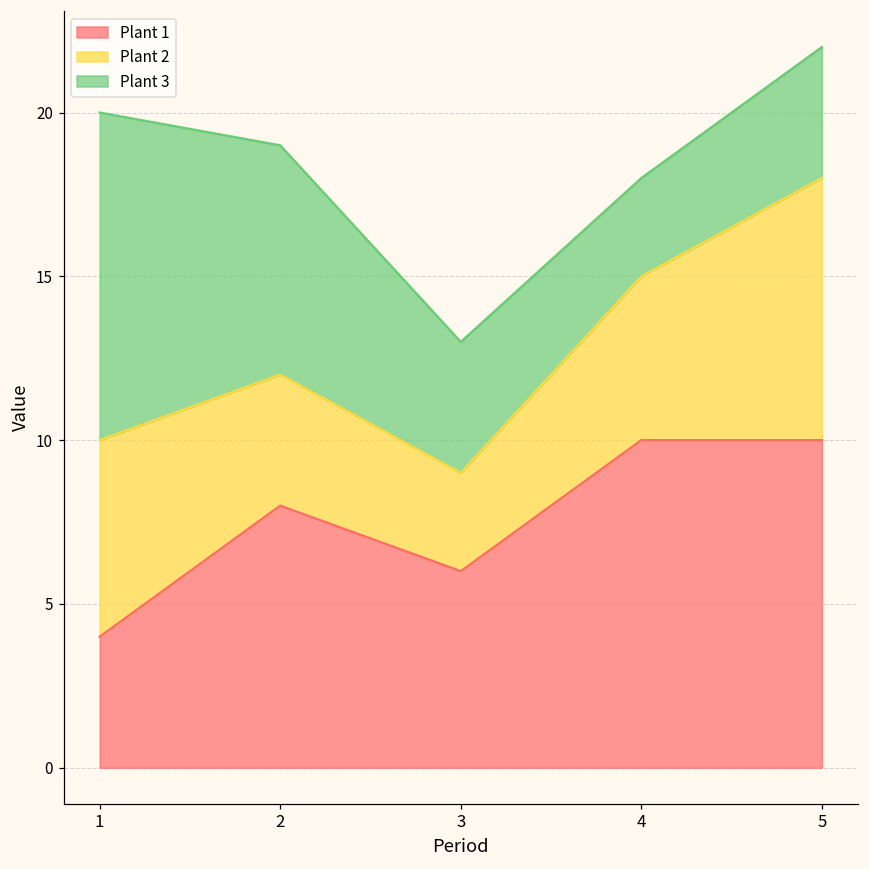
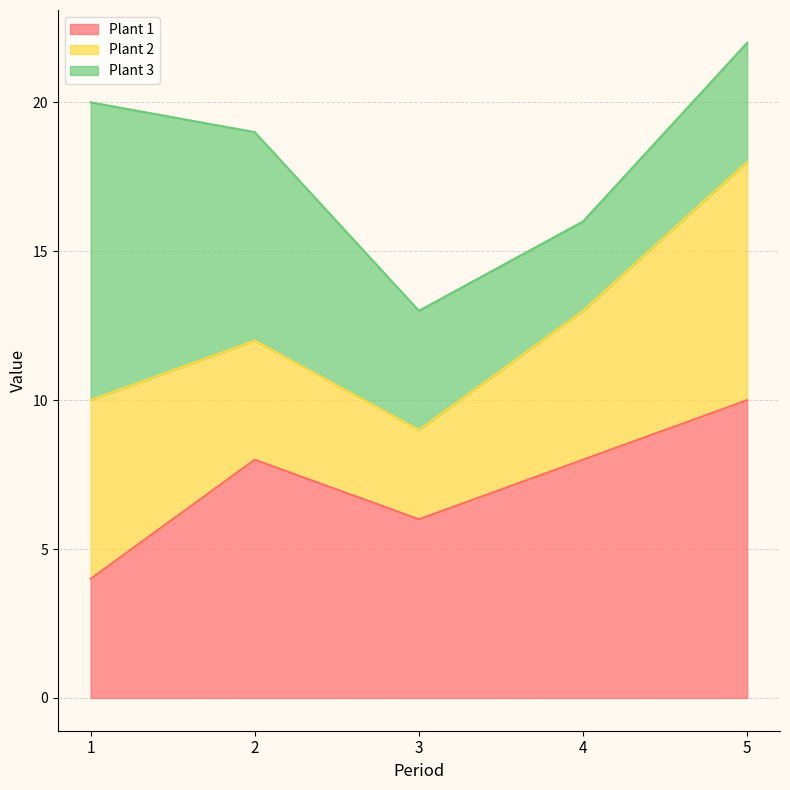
Plant 1, 4: 10 -> 8
